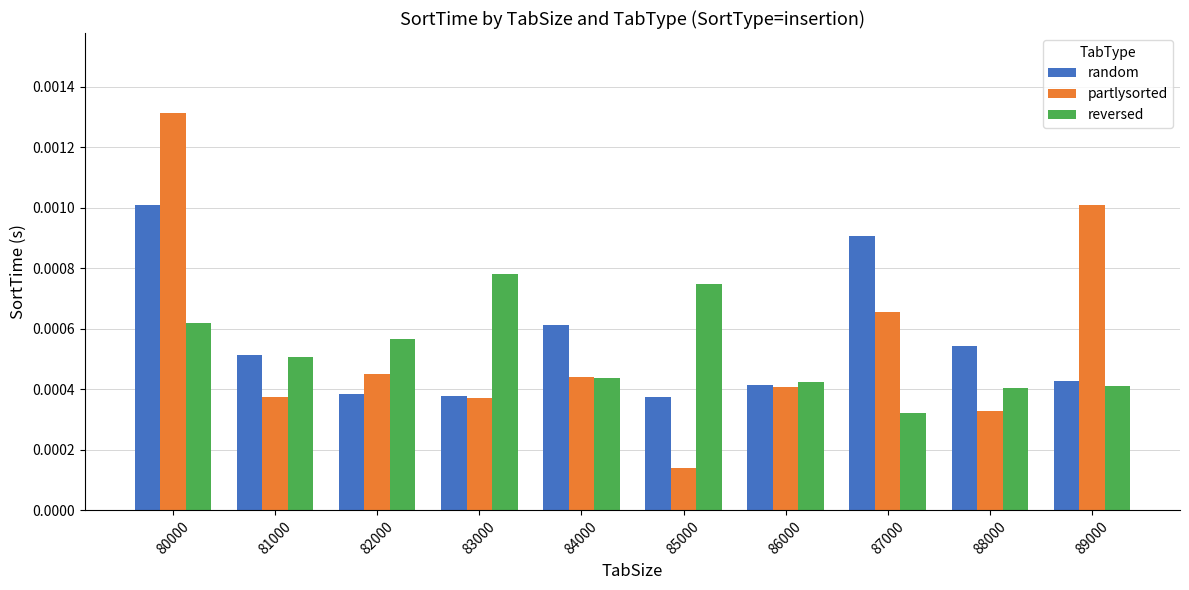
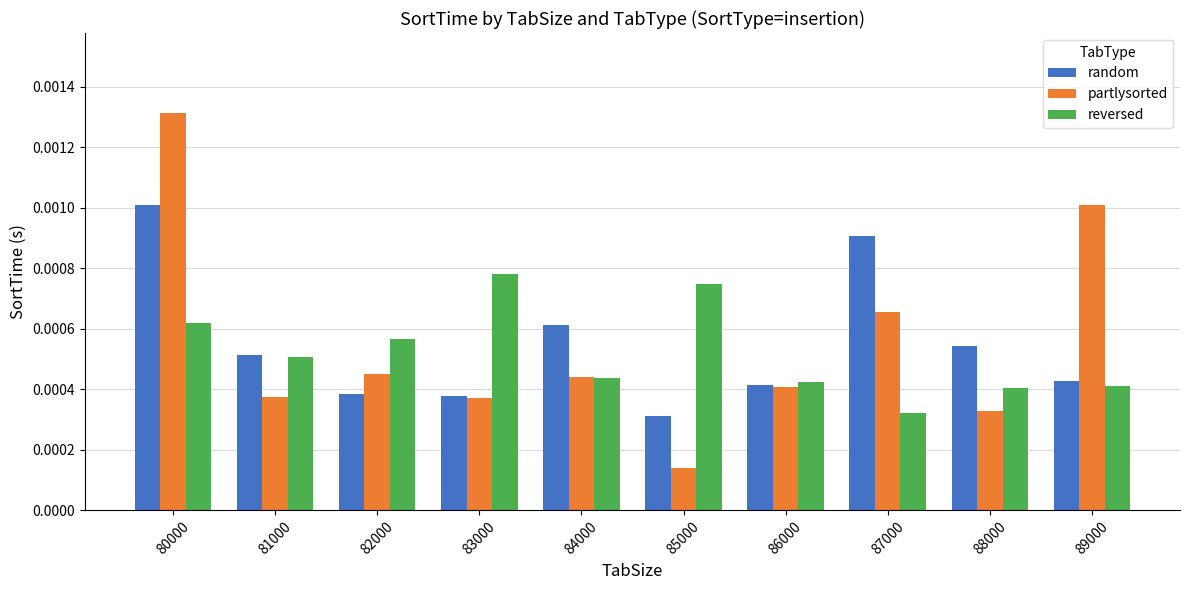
random, 85000: 0.00037 -> 0.00031
